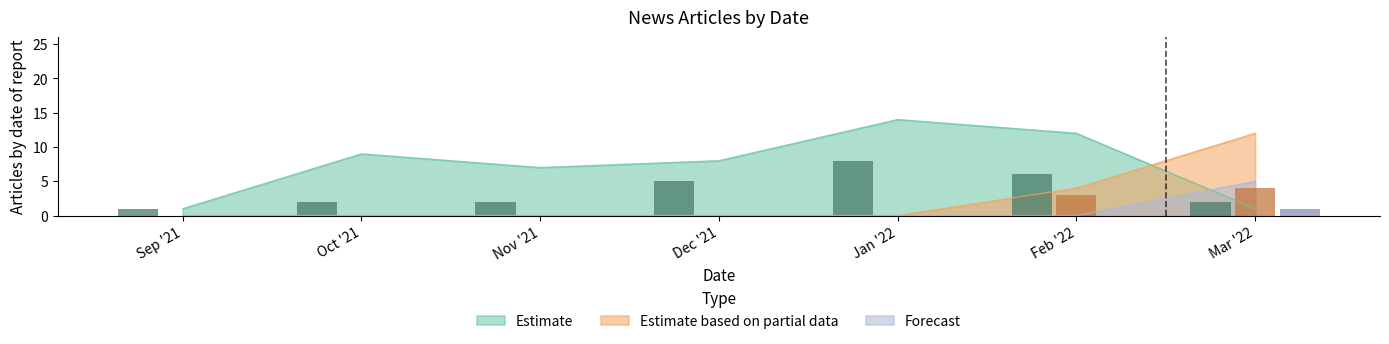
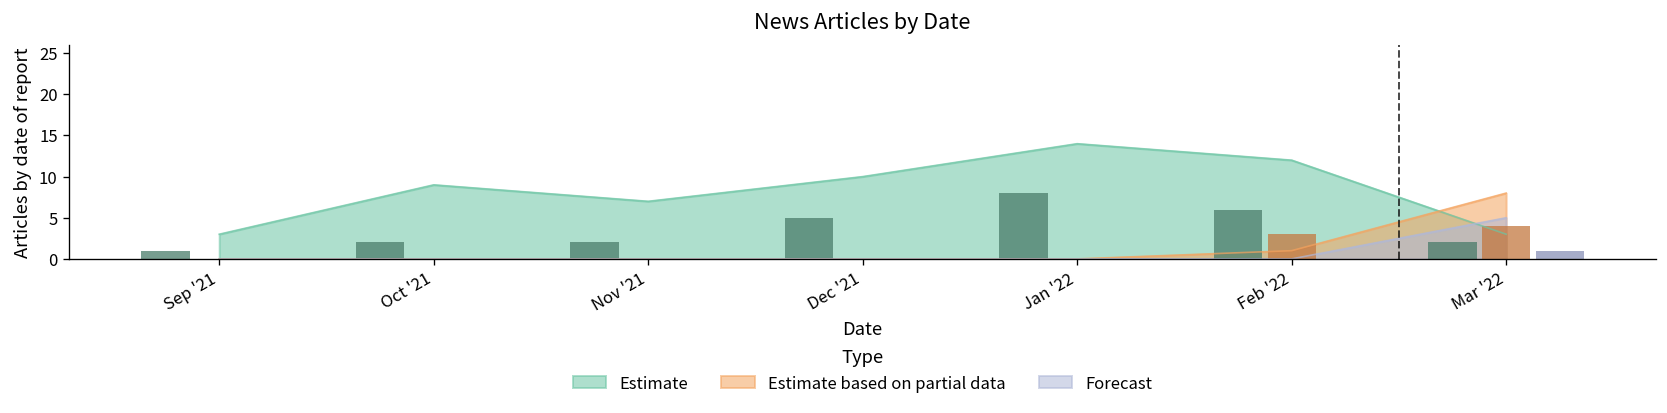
Estimate, Sep '21: 1 -> 3
Estimate, Dec '21: 8 -> 10
Estimate based on partial data, Feb '22: 4 -> 1
Estimate, Mar '22: 1 -> 3
Estimate based on partial data, Mar '22: 12 -> 8
